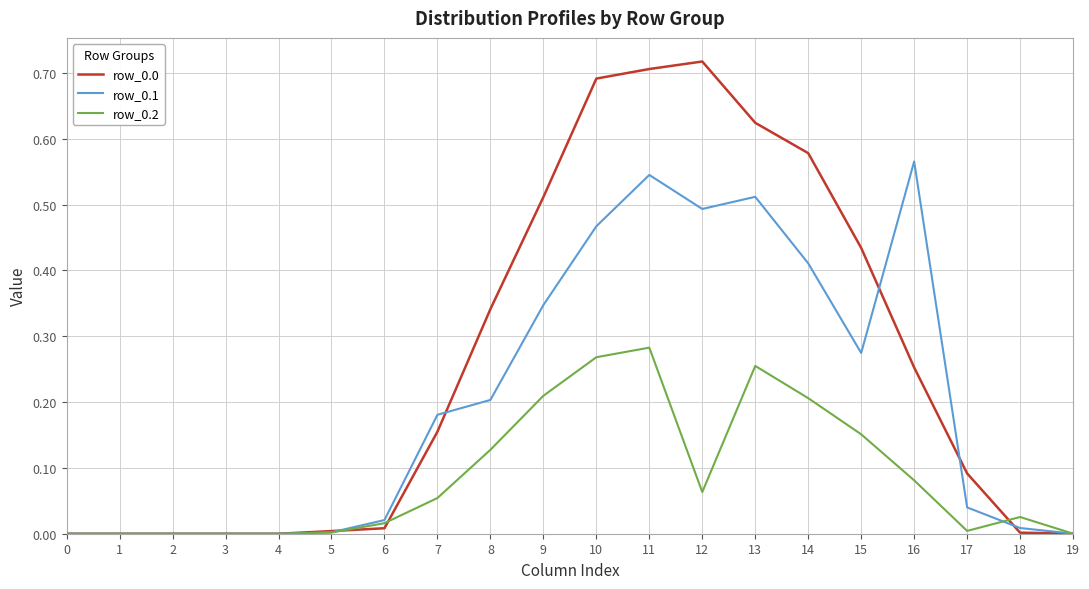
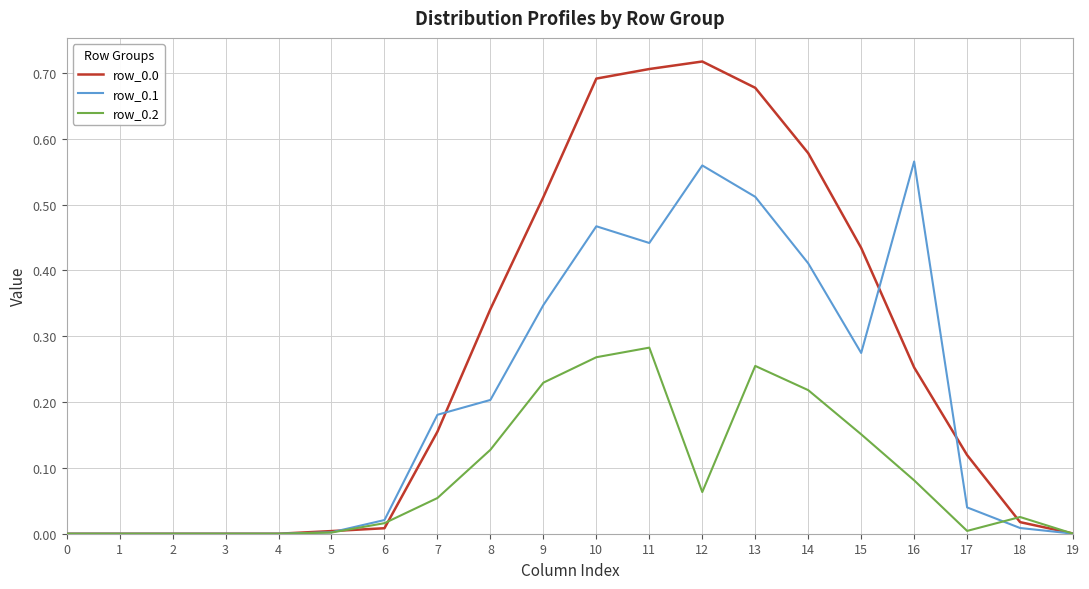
row_0.2, 9: 0.21 -> 0.23
row_0.1, 11: 0.54 -> 0.44
row_0.1, 12: 0.49 -> 0.56
row_0.0, 13: 0.62 -> 0.68
row_0.2, 14: 0.21 -> 0.22
row_0.0, 17: 0.09 -> 0.12
row_0.0, 18: 0.00 -> 0.02
